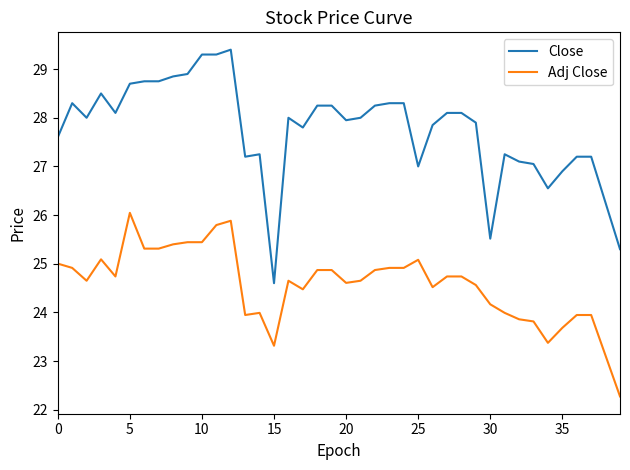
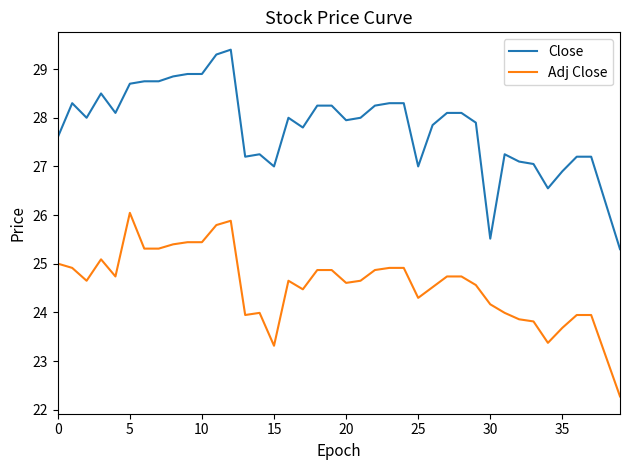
Close, 10: 29.3 -> 28.9
Close, 15: 24.6 -> 27.0
Adj Close, 25: 25.1 -> 24.3
